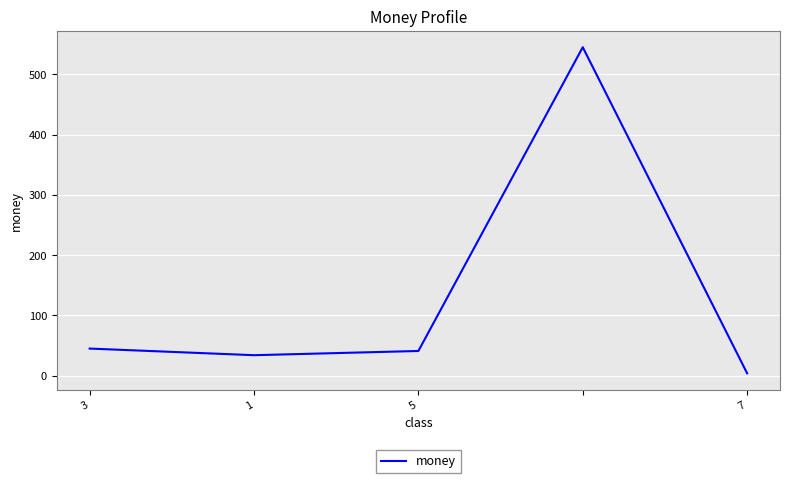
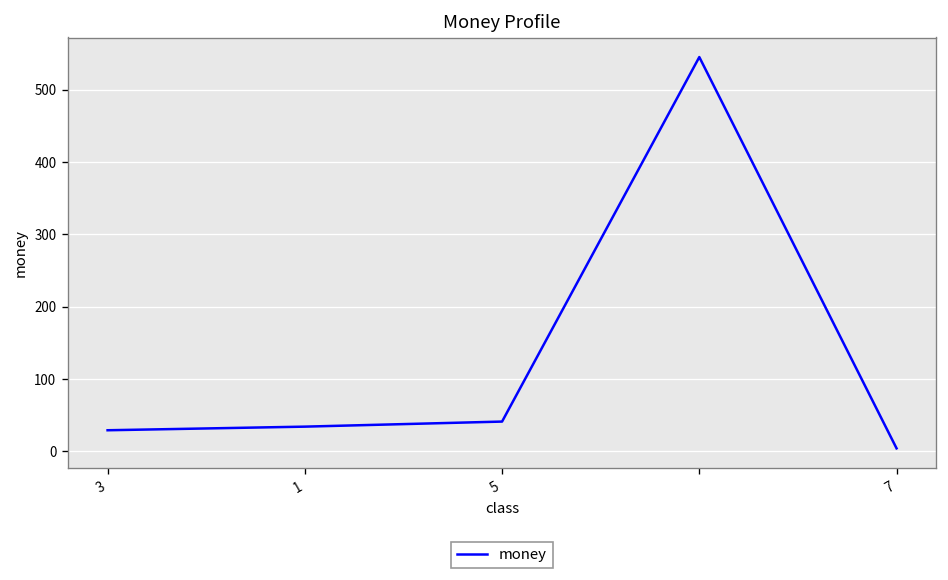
3: 50 -> 30
